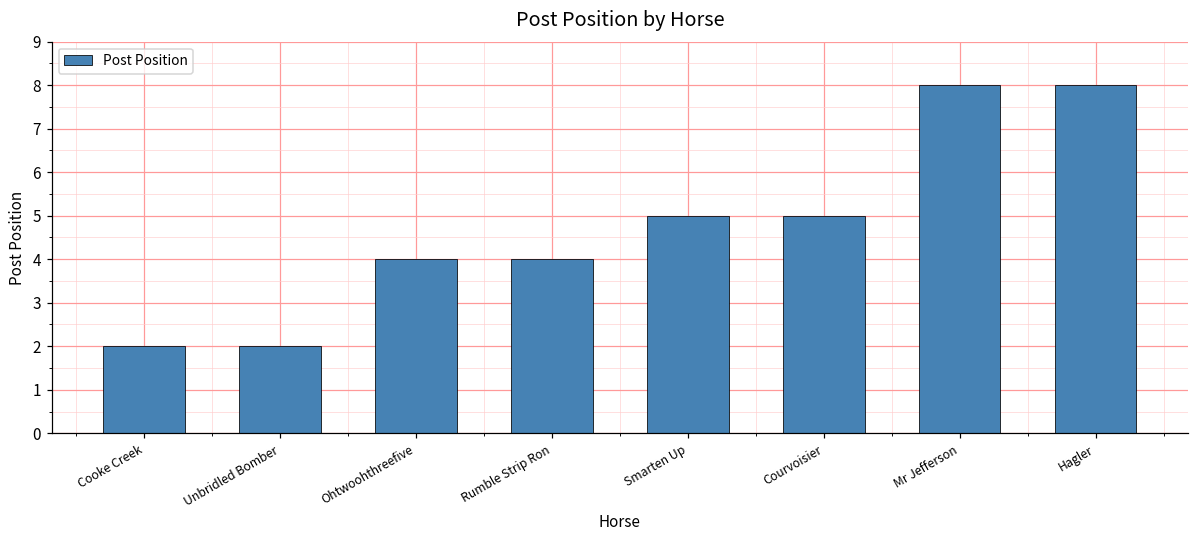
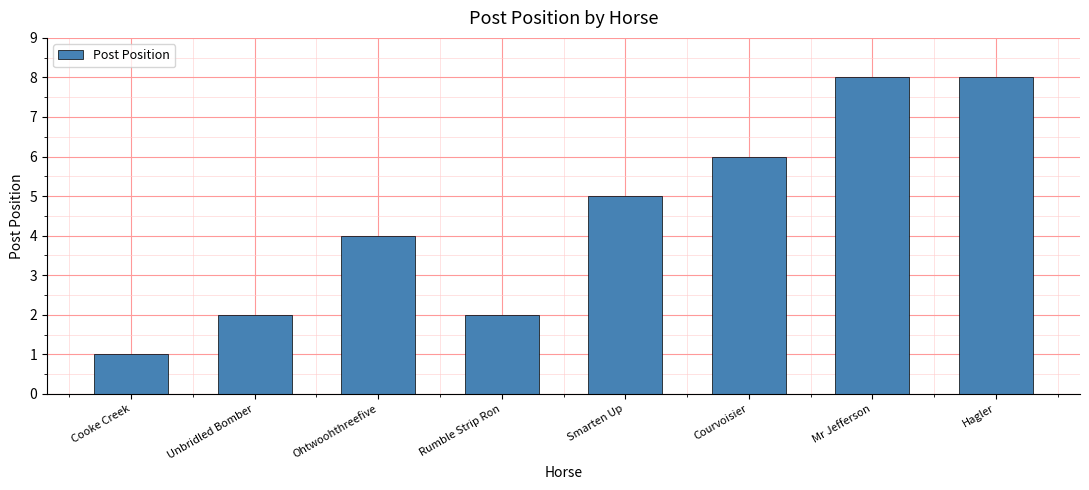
Cooke Creek: 2 -> 1
Rumble Strip Ron: 4 -> 2
Courvoisier: 5 -> 6
